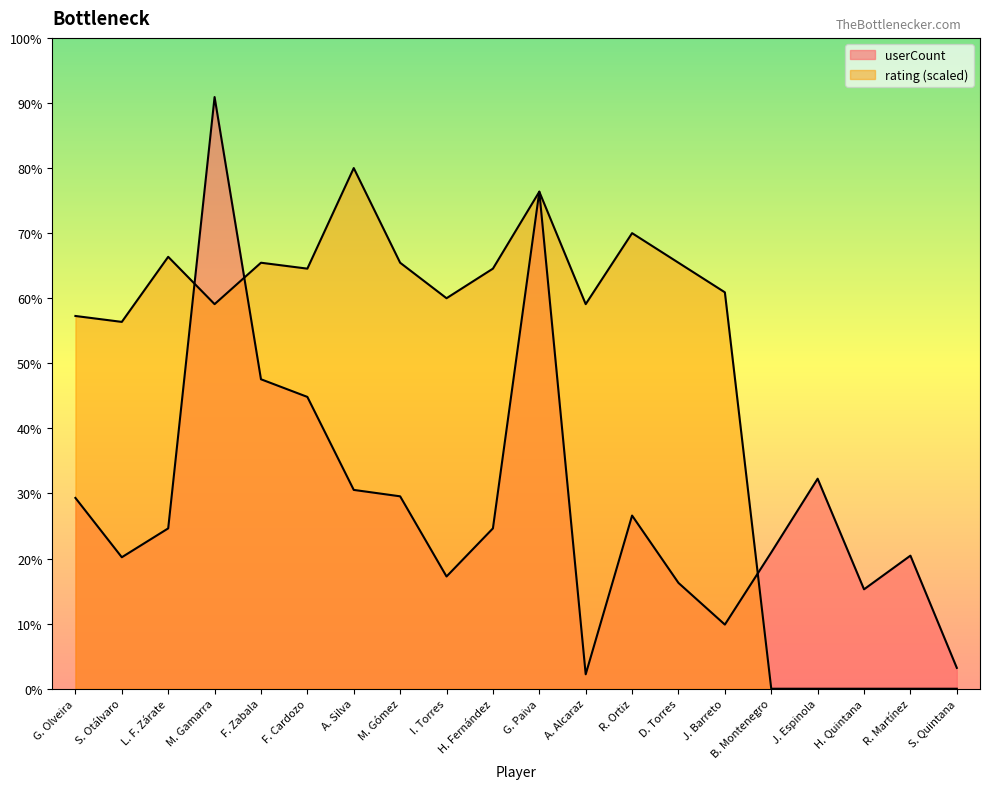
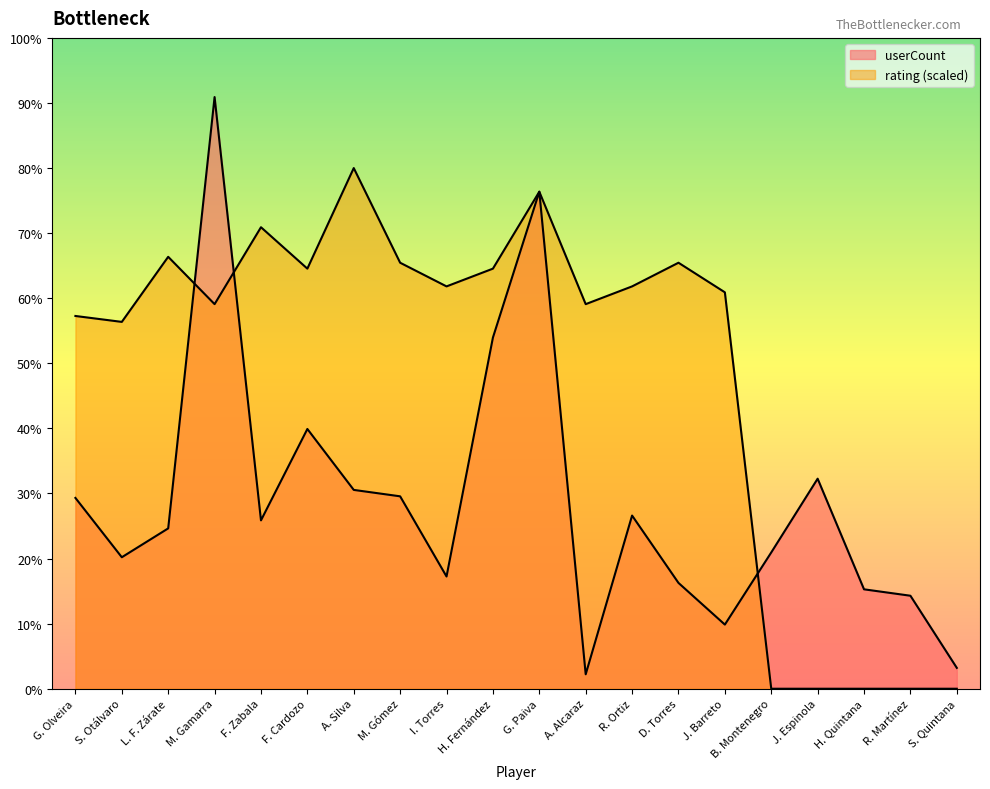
userCount, F. Zabala: 48% -> 26%
rating (scaled), F. Zabala: 65% -> 71%
userCount, F. Cardozo: 45% -> 40%
rating (scaled), I. Torres: 60% -> 62%
userCount, H. Fernández: 25% -> 54%
rating (scaled), R. Ortiz: 70% -> 62%
userCount, R. Martínez: 20% -> 14%
